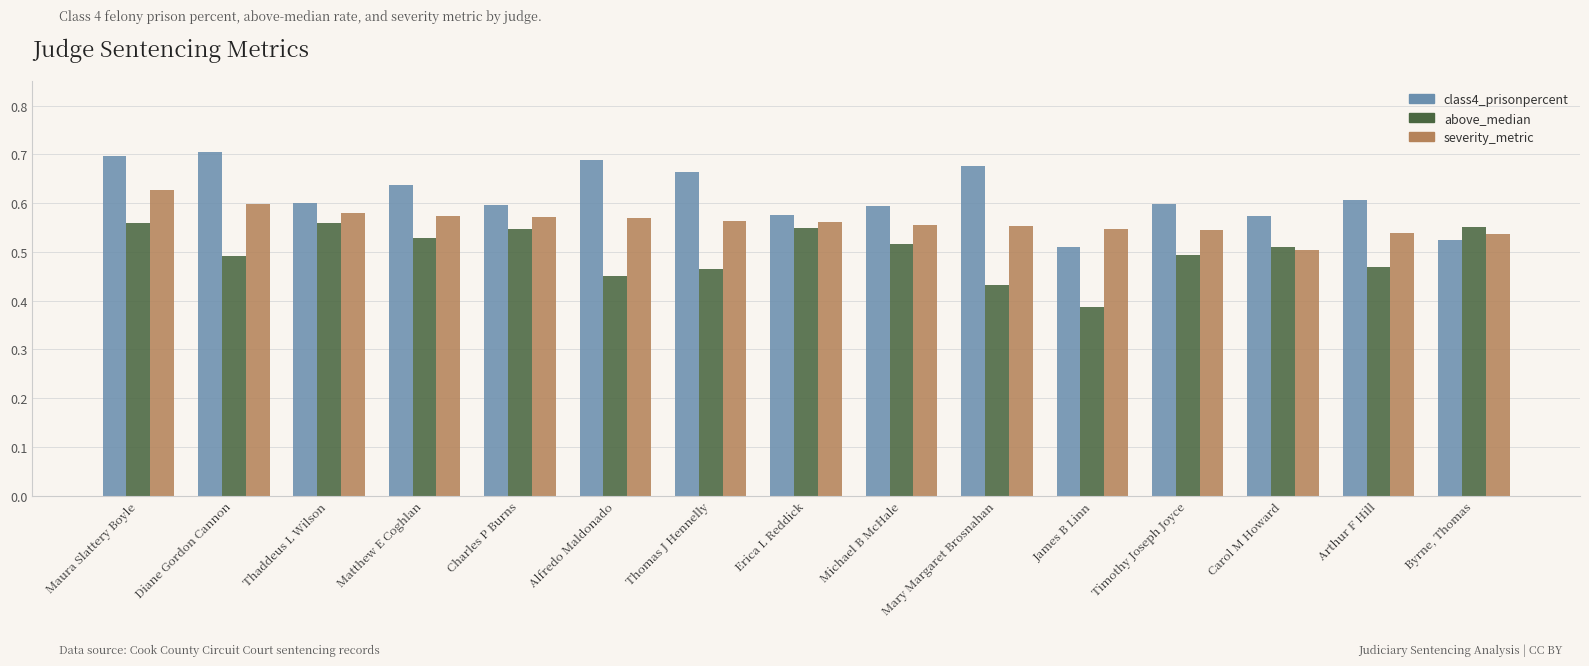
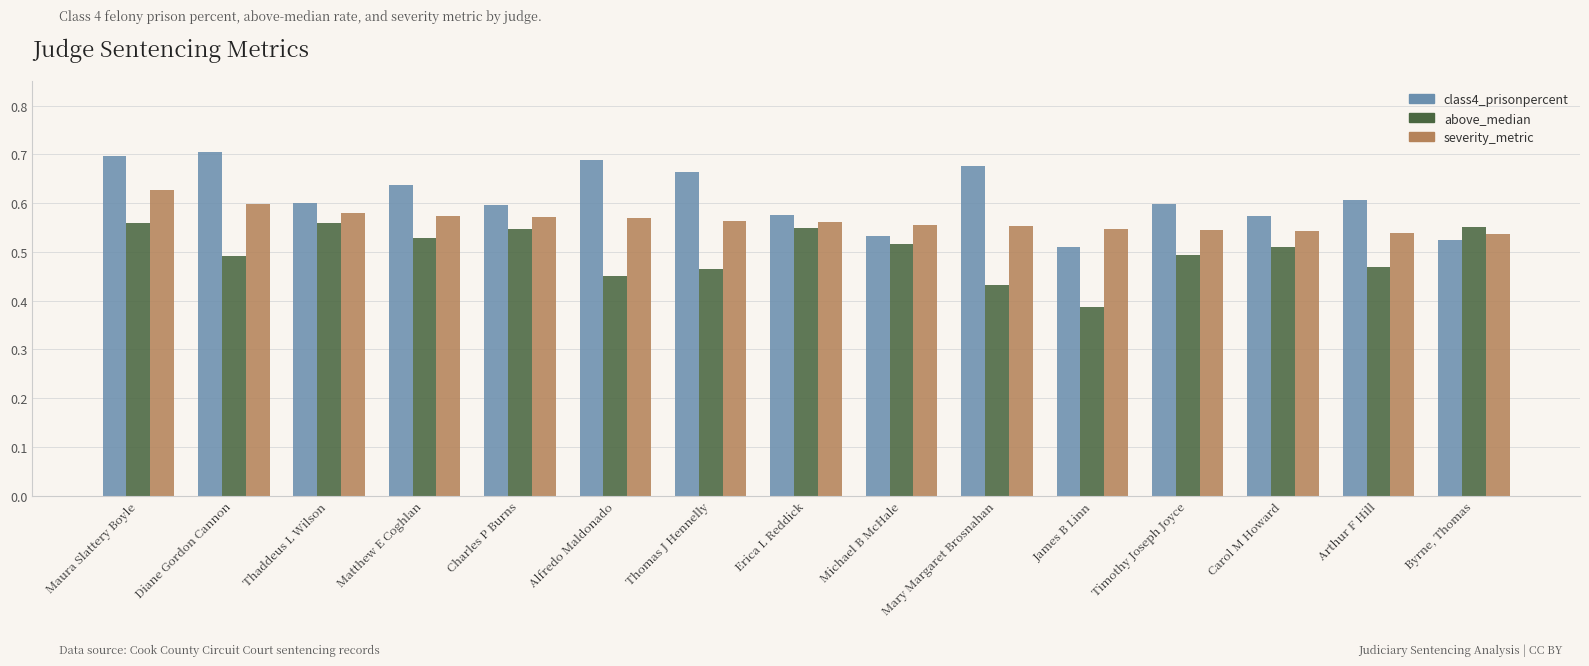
class4_prisonpercent, Michael B McHale: 0.59 -> 0.53
severity_metric, Carol M Howard: 0.50 -> 0.54
